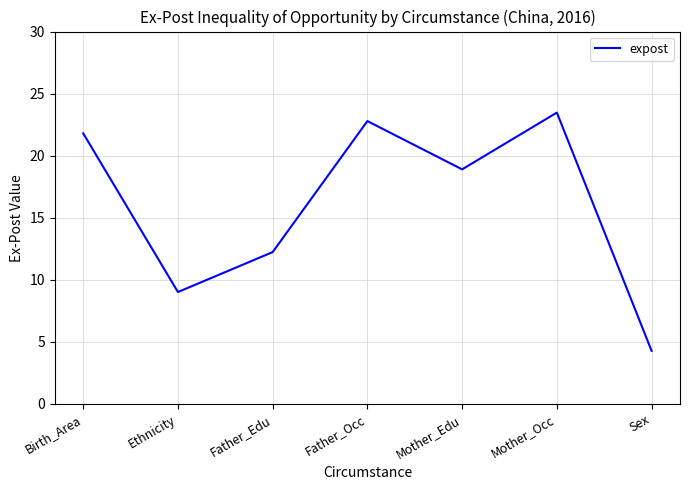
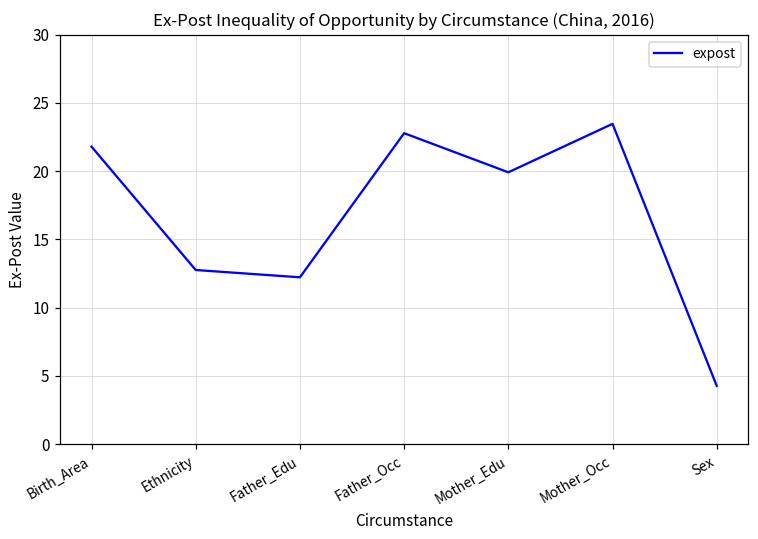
Ethnicity: 9.0 -> 12.8
Mother_Edu: 18.9 -> 19.9
